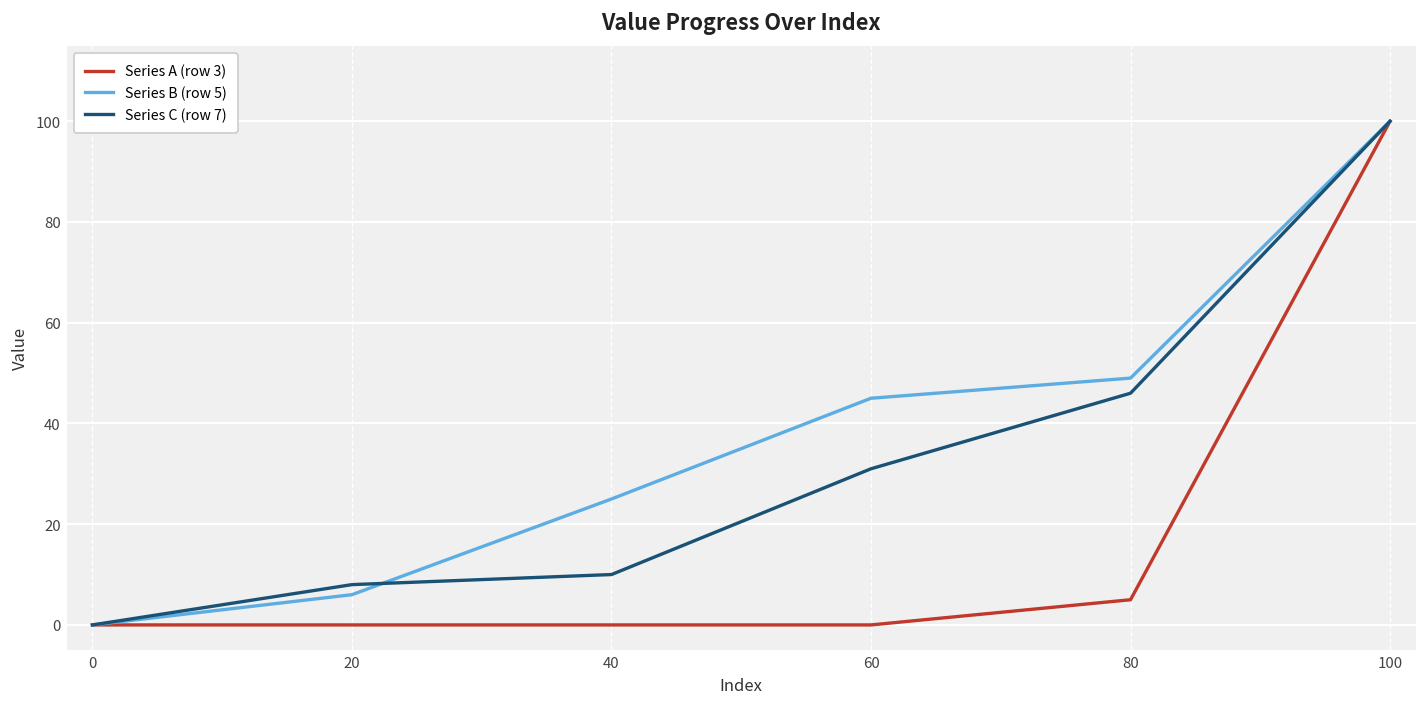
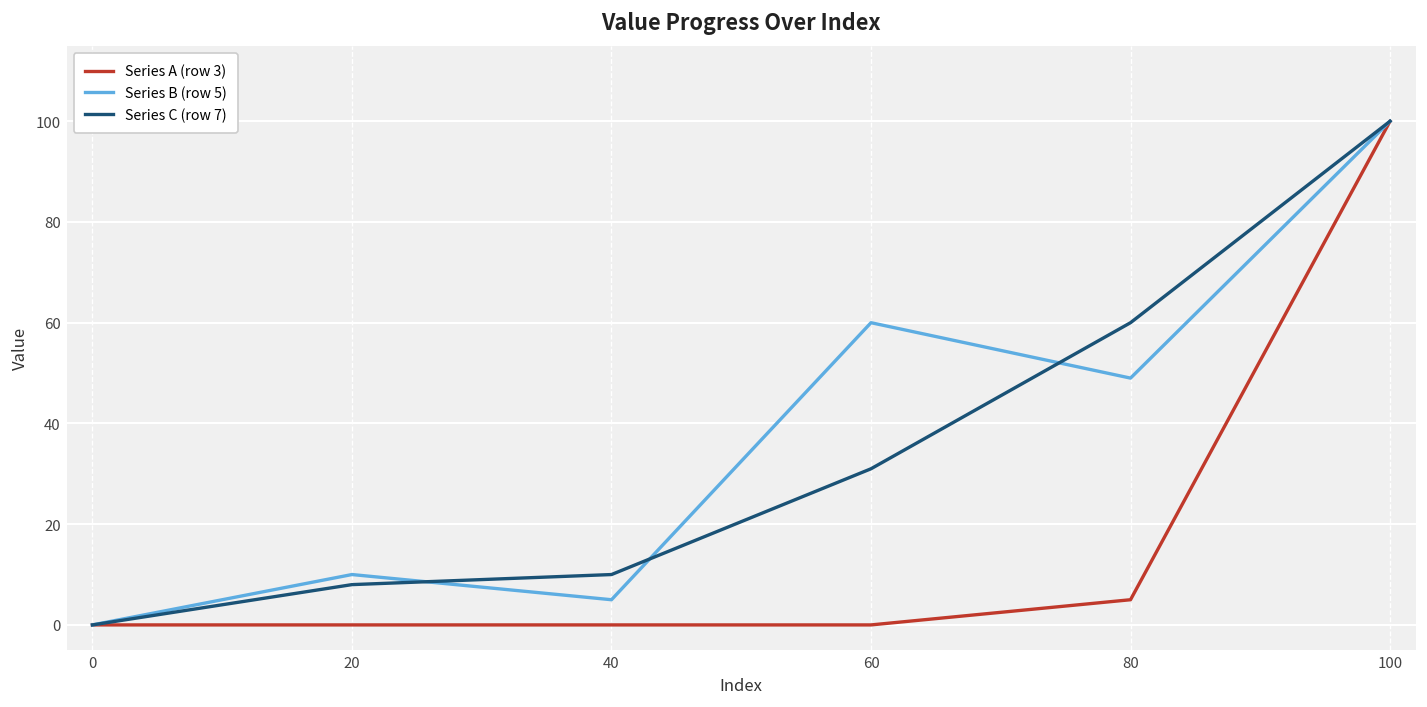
Series B (row 5), 20: 6 -> 10
Series B (row 5), 40: 25 -> 5
Series B (row 5), 60: 45 -> 60
Series C (row 7), 80: 46 -> 60
